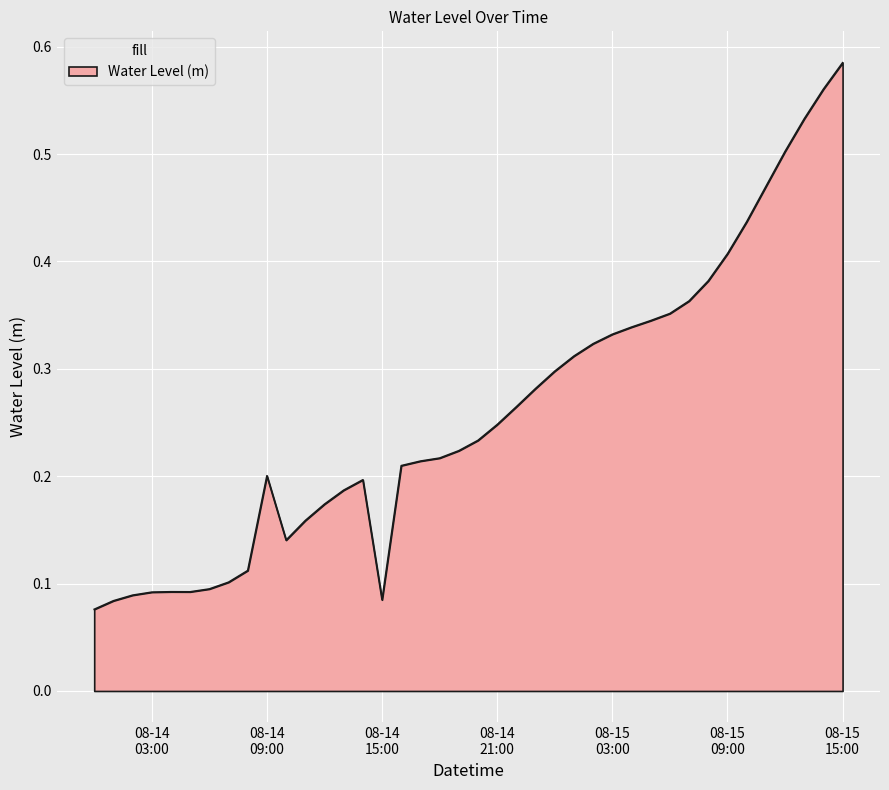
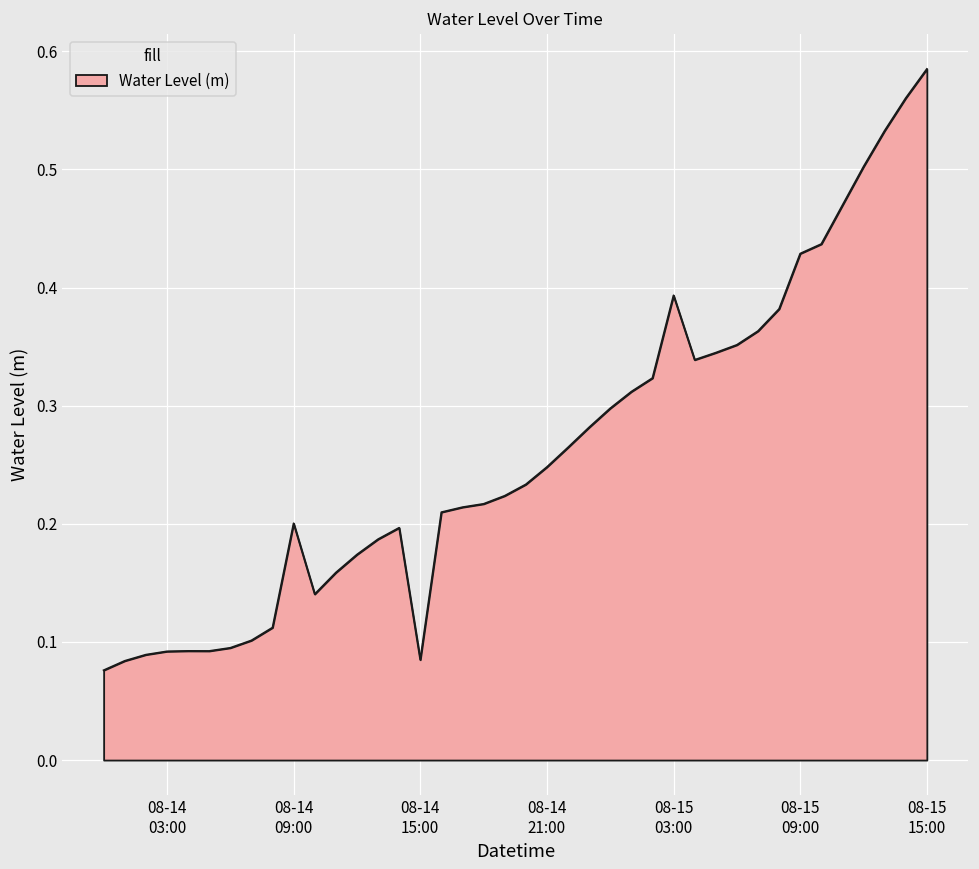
08-15 03:00: 0.332 -> 0.393
08-15 09:00: 0.407 -> 0.429
